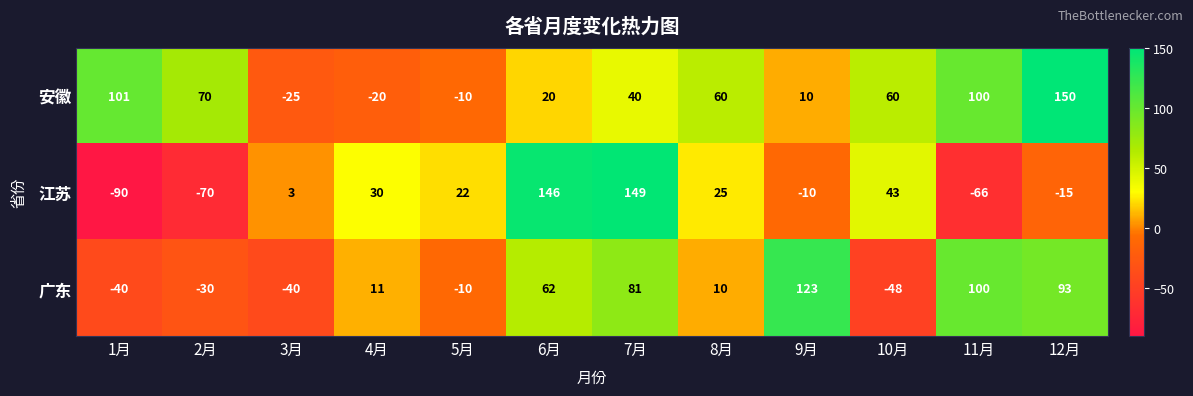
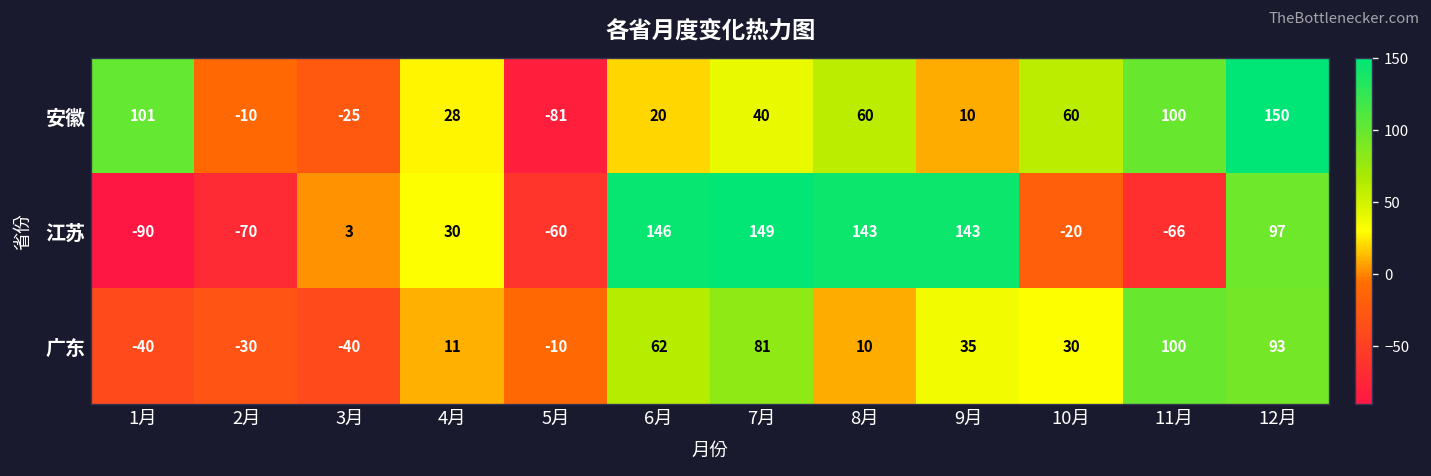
安徽, 2月: 70 -> -10
安徽, 4月: -20 -> 28
安徽, 5月: -10 -> -81
江苏, 5月: 22 -> -60
江苏, 8月: 25 -> 143
江苏, 9月: -10 -> 143
江苏, 10月: 43 -> -20
江苏, 12月: -15 -> 97
广东, 9月: 123 -> 35
广东, 10月: -48 -> 30
